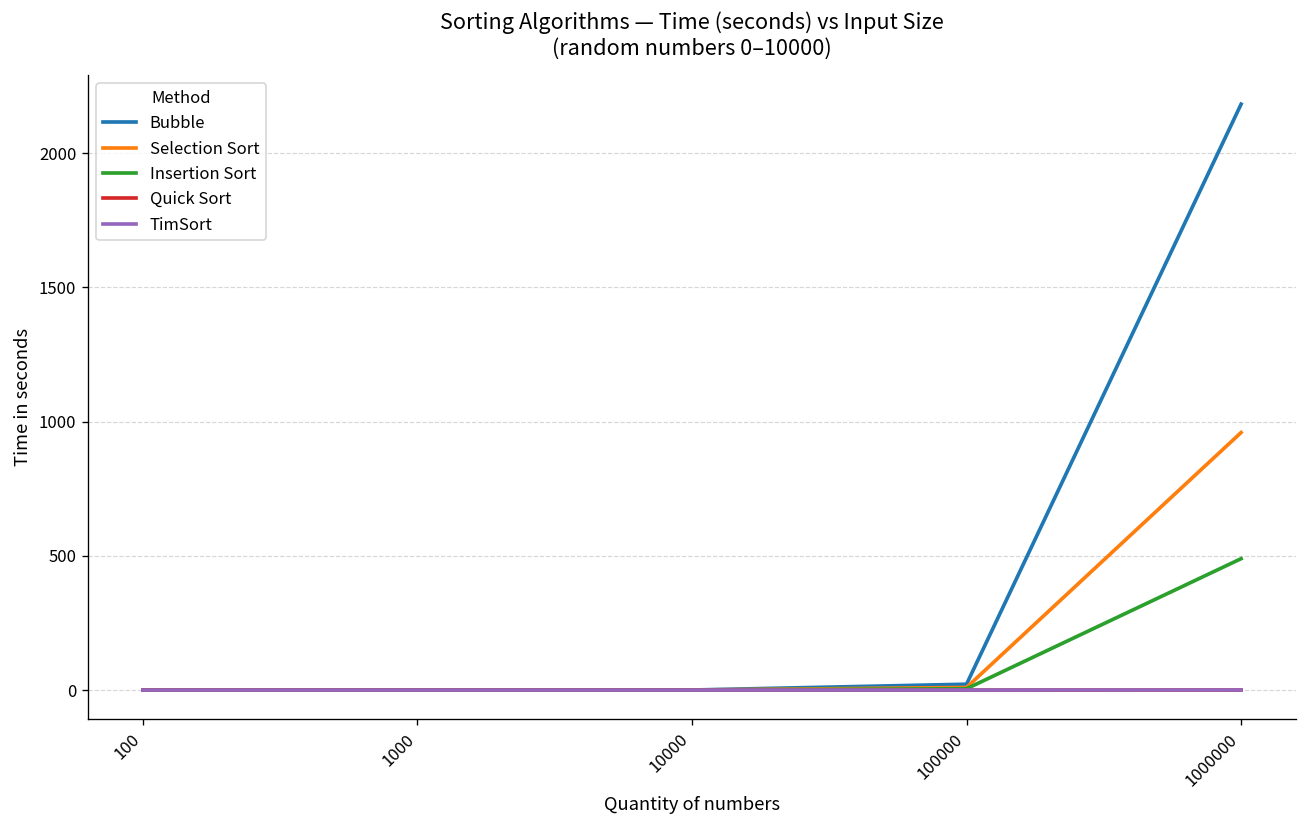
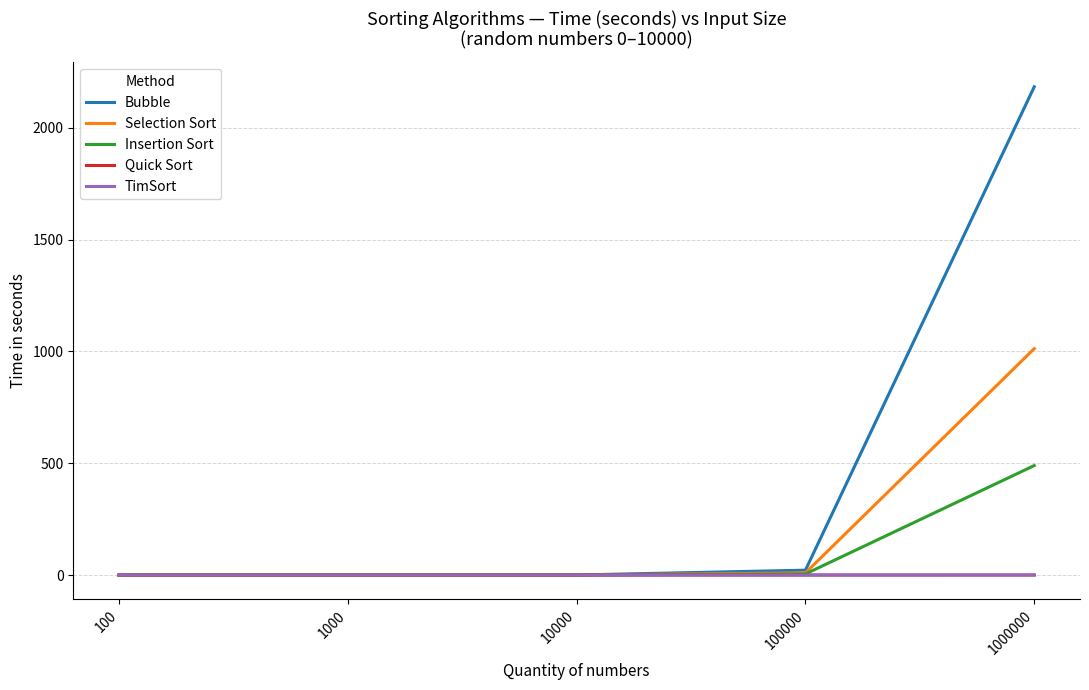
Selection Sort, 1000000: 960 -> 1010
